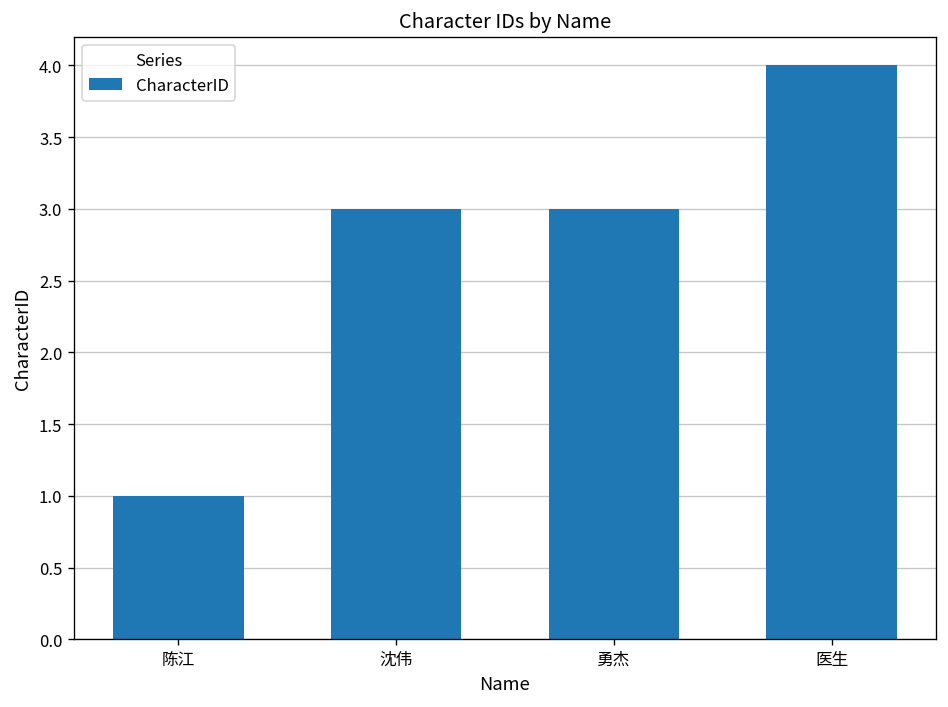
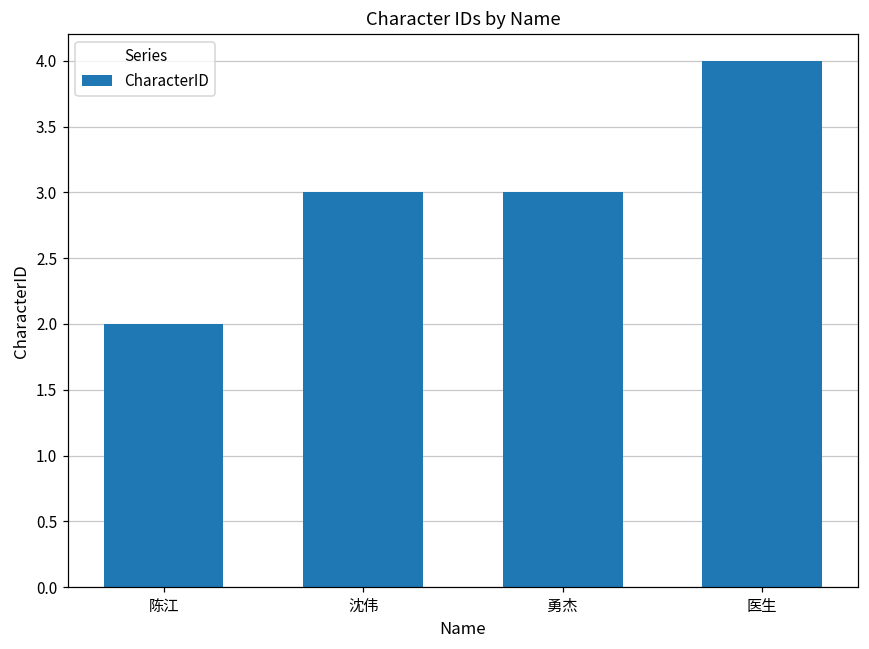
陈江: 1 -> 2
